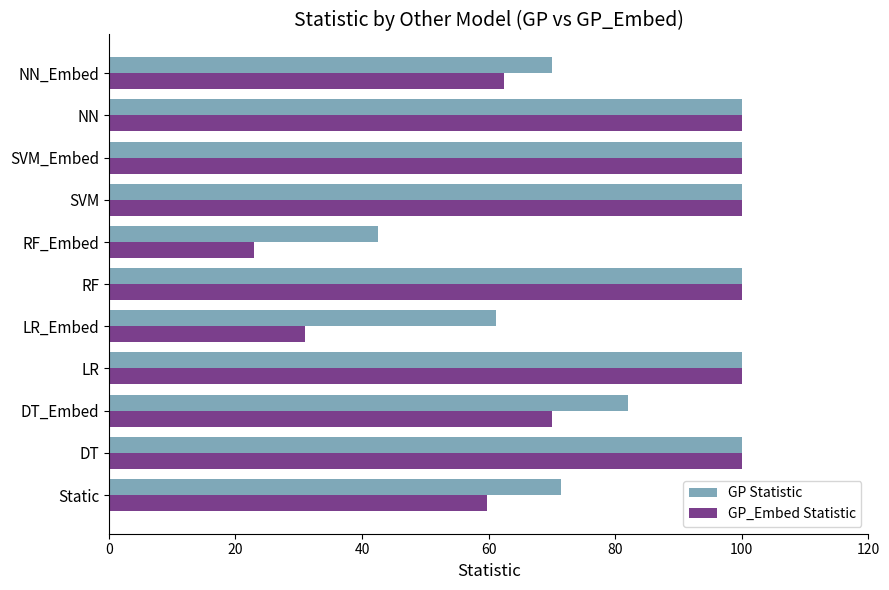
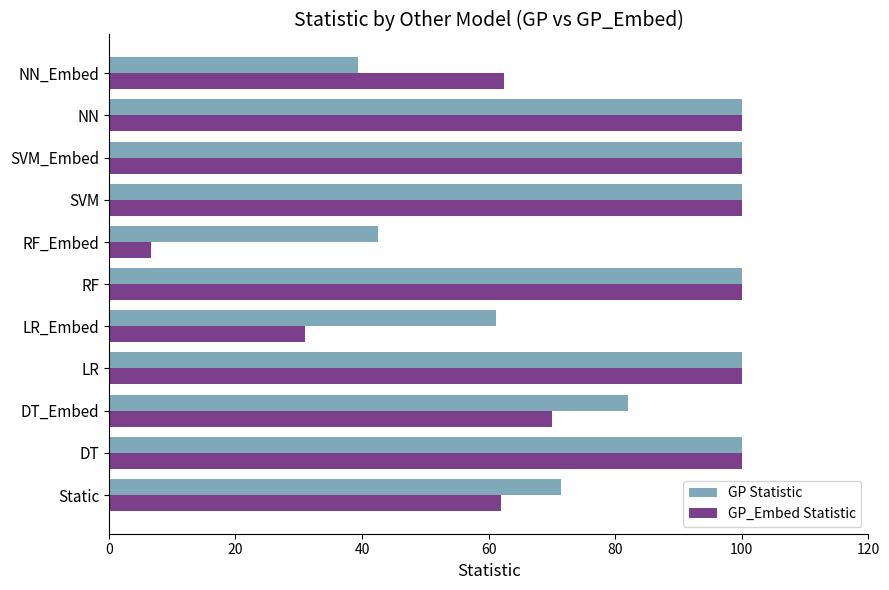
GP Statistic, NN_Embed: 70 -> 39
GP_Embed Statistic, RF_Embed: 23 -> 7
GP_Embed Statistic, Static: 60 -> 62
